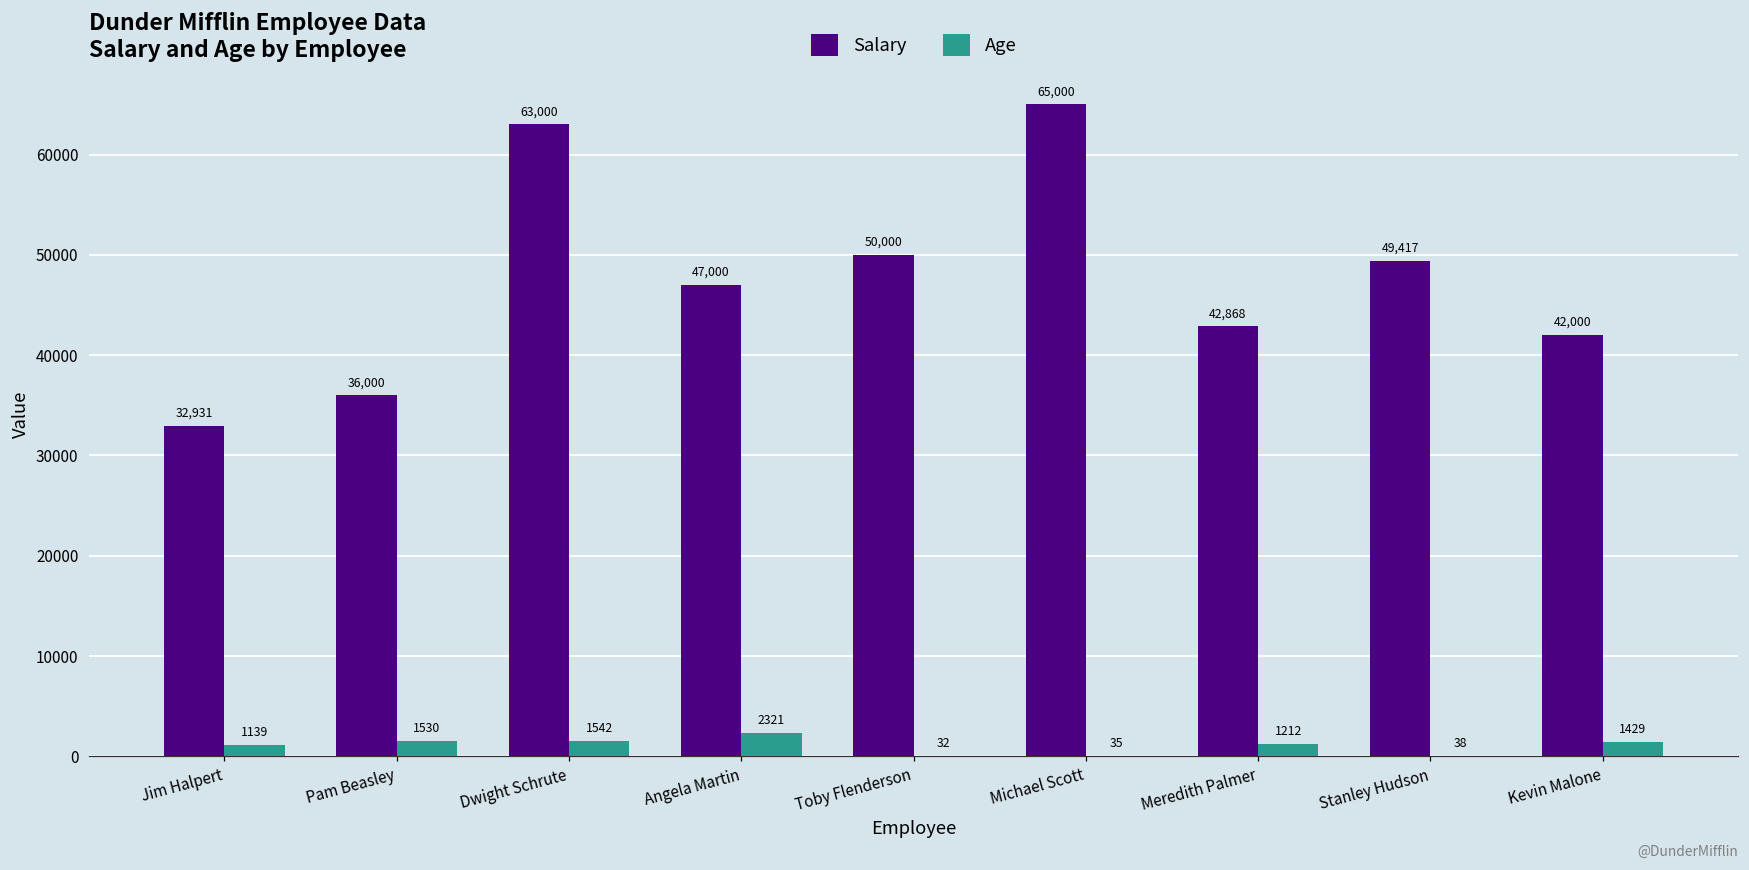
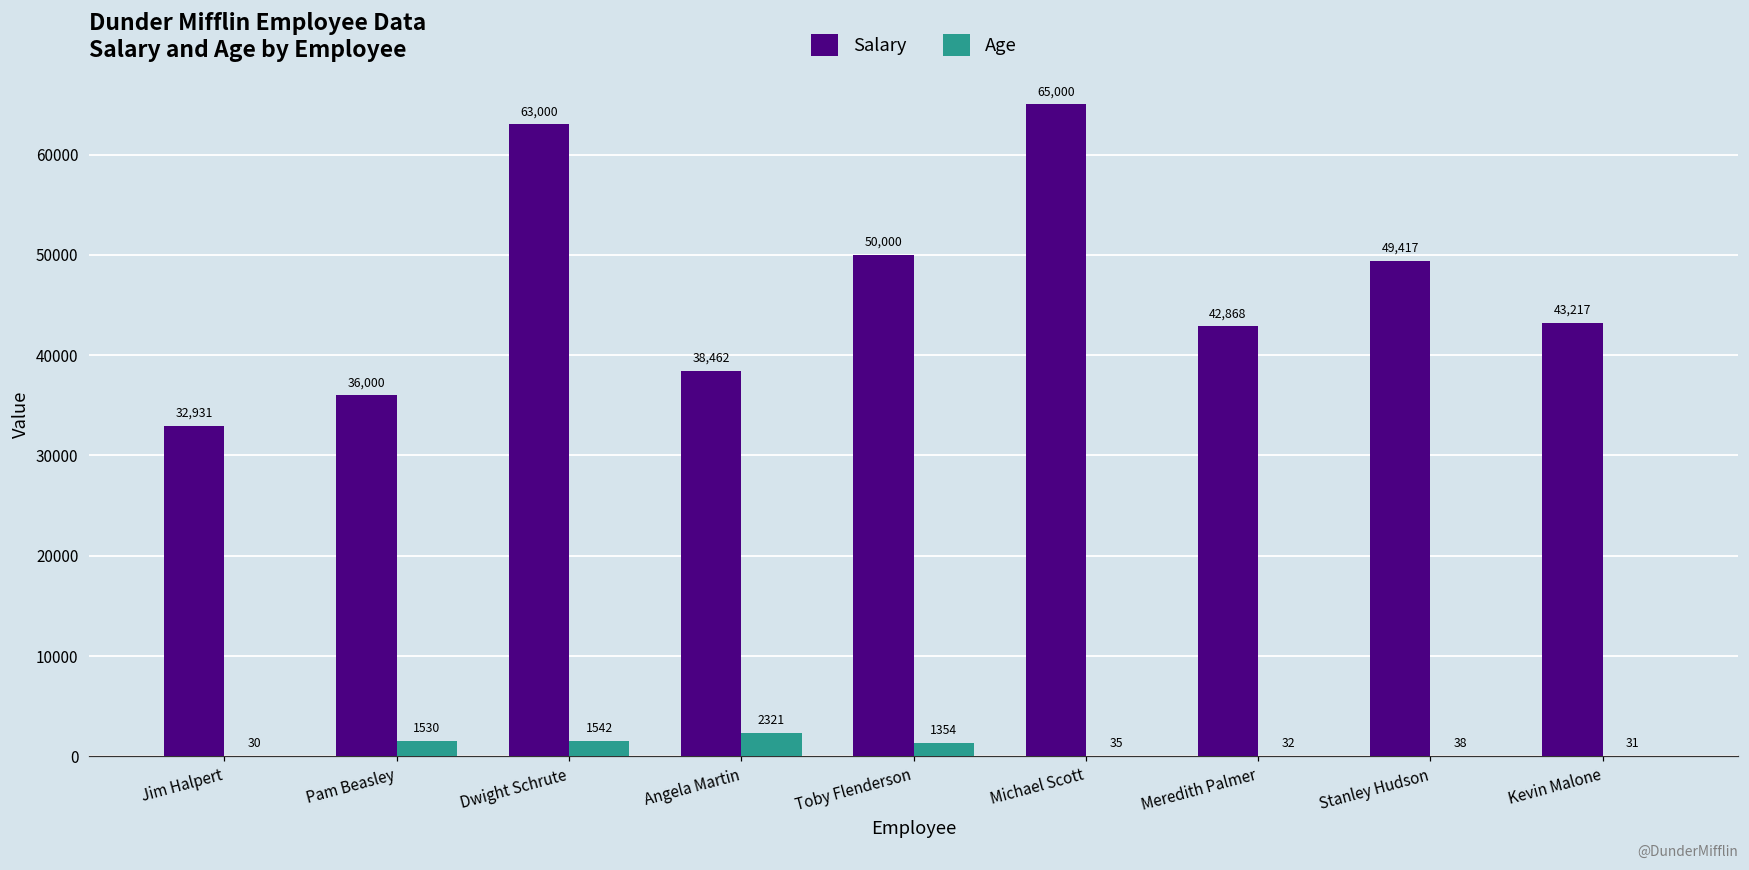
Age, Jim Halpert: 1139 -> 30
Salary, Angela Martin: 47,000 -> 38,462
Age, Toby Flenderson: 32 -> 1354
Age, Meredith Palmer: 1212 -> 32
Salary, Kevin Malone: 42,000 -> 43,217
Age, Kevin Malone: 1429 -> 31
